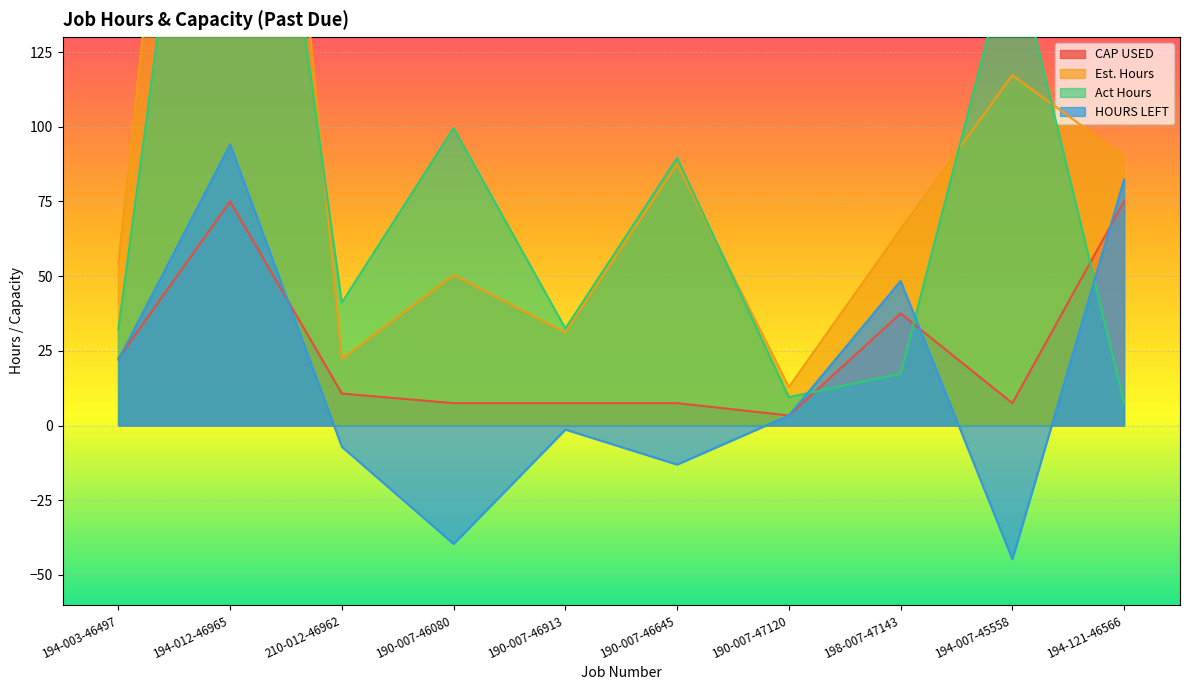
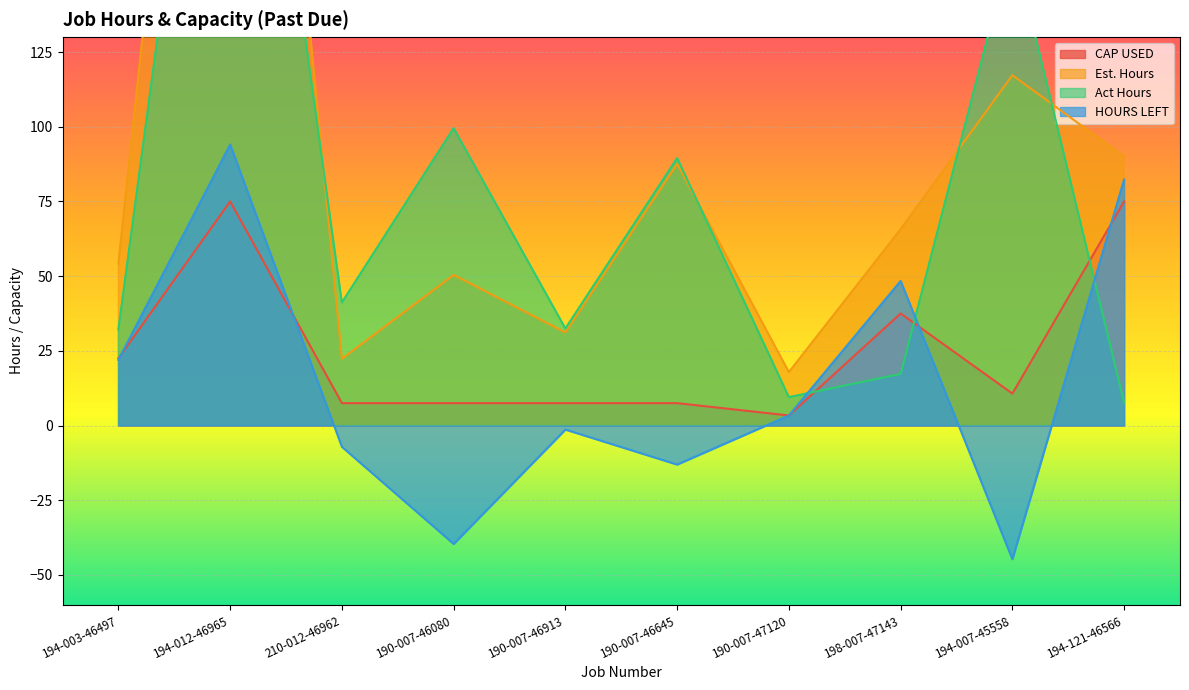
CAP USED, 210-012-46962: 11 -> 8
Est. Hours, 190-007-47120: 13 -> 18
CAP USED, 194-007-45558: 8 -> 11
